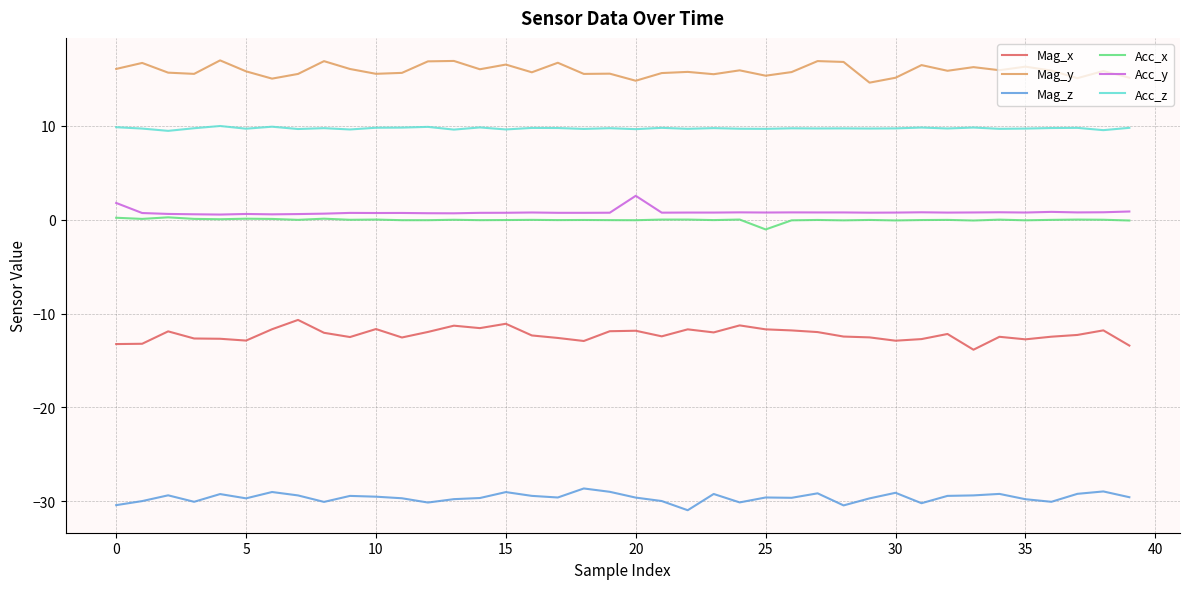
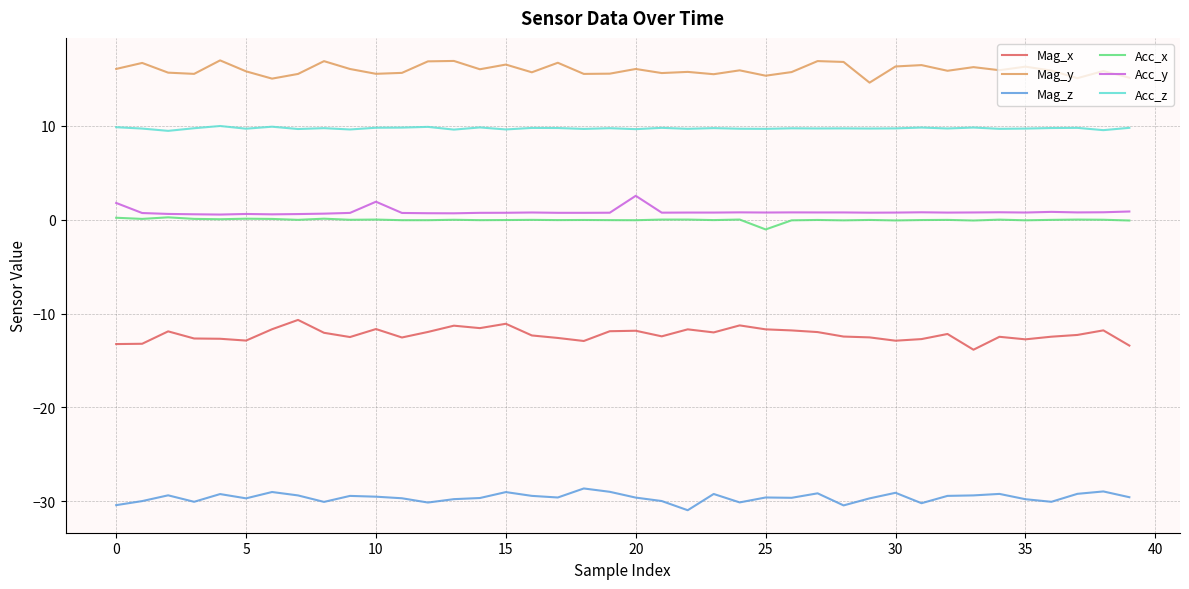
Acc_y, 10: 1 -> 2
Mag_y, 20: 15 -> 16
Mag_y, 30: 15 -> 16
